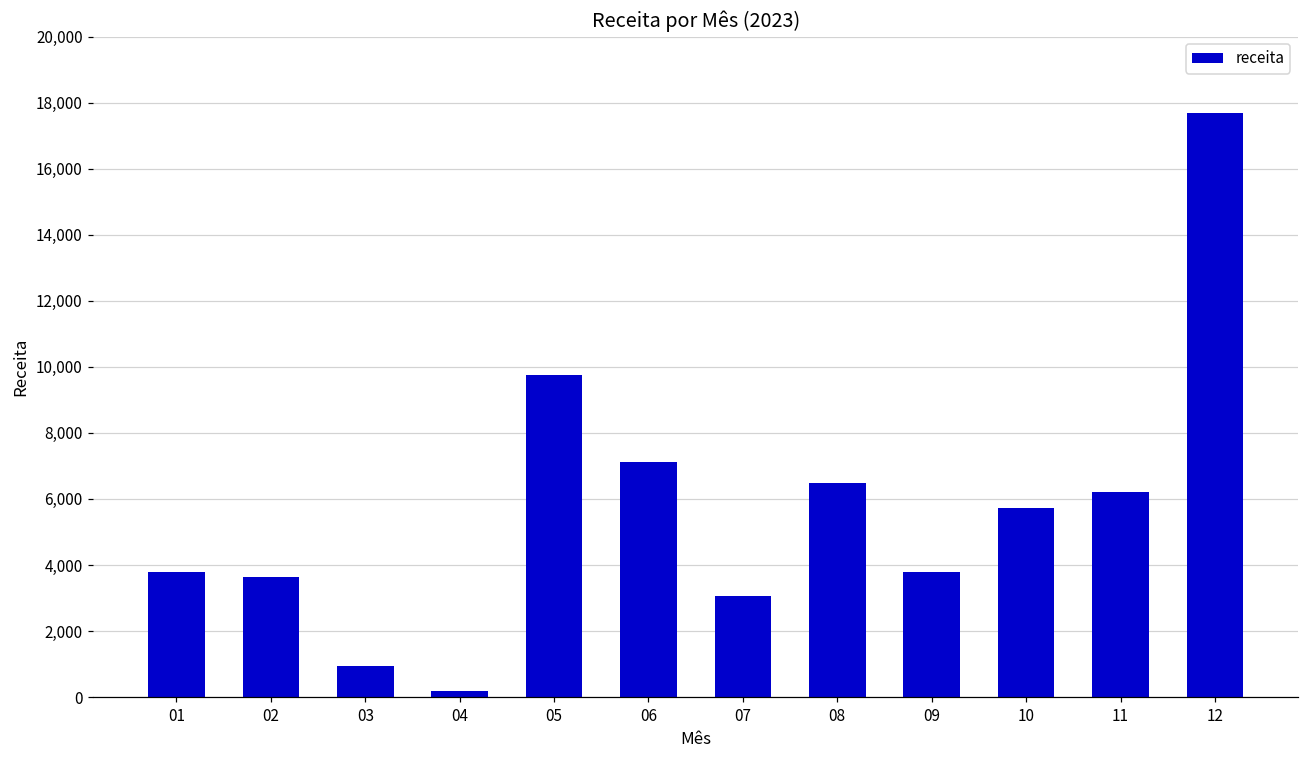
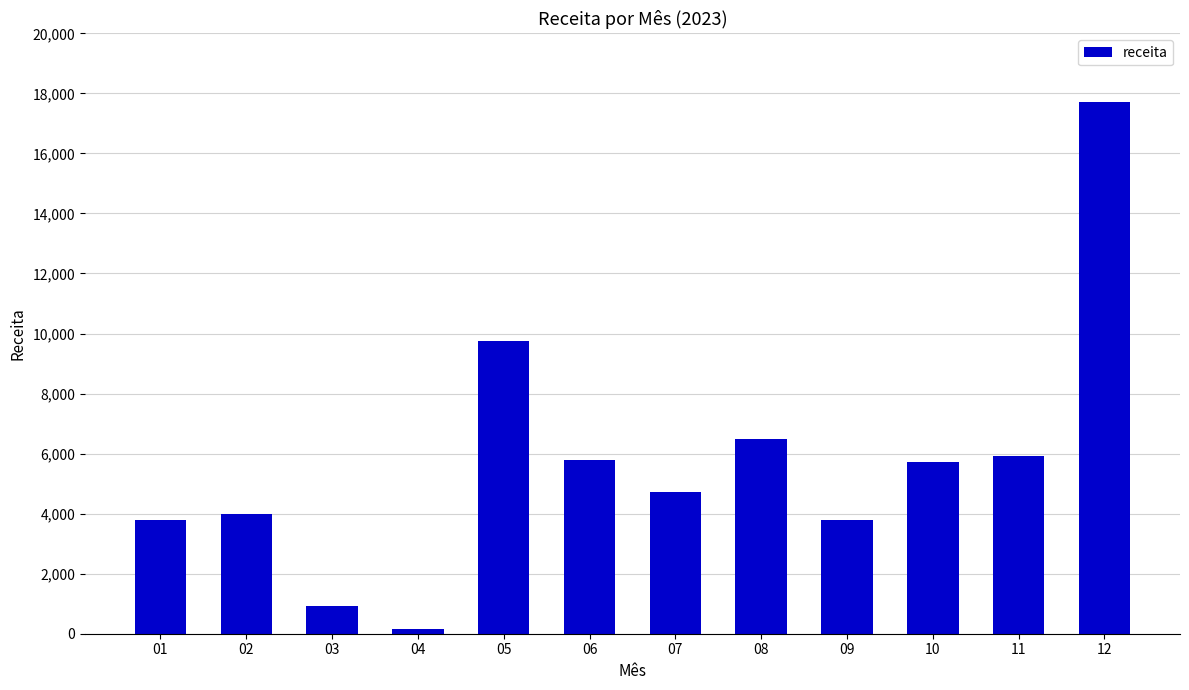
02: 3,600 -> 4,000
06: 7,100 -> 5,800
07: 3,100 -> 4,700
11: 6,200 -> 5,900
